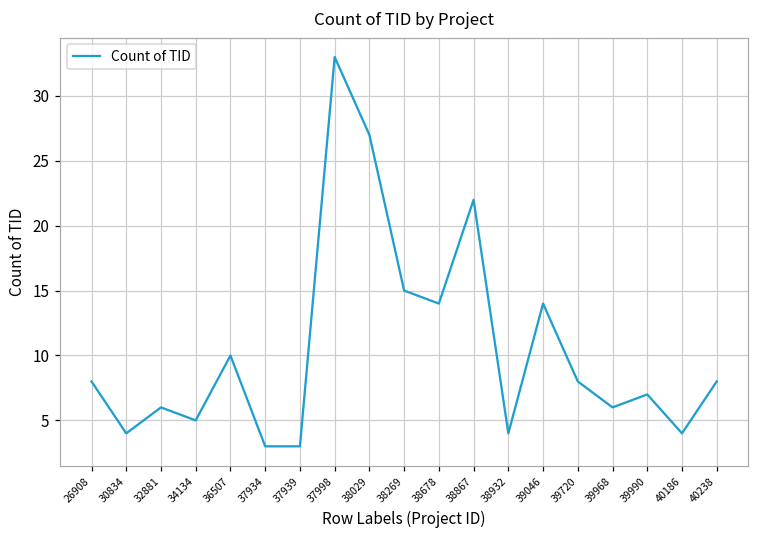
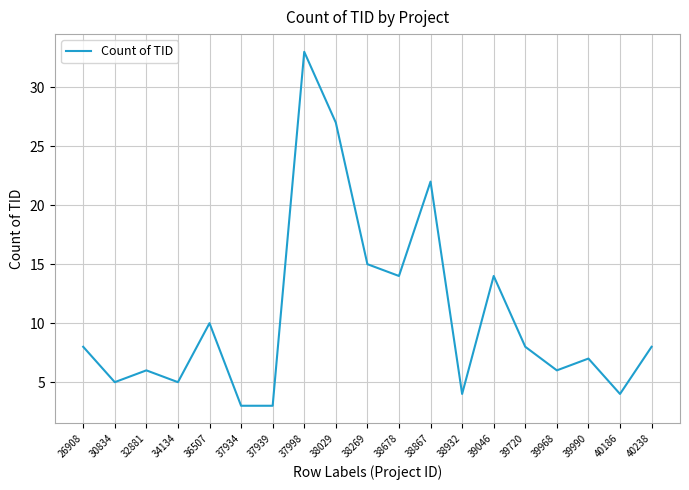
30834: 4 -> 5
